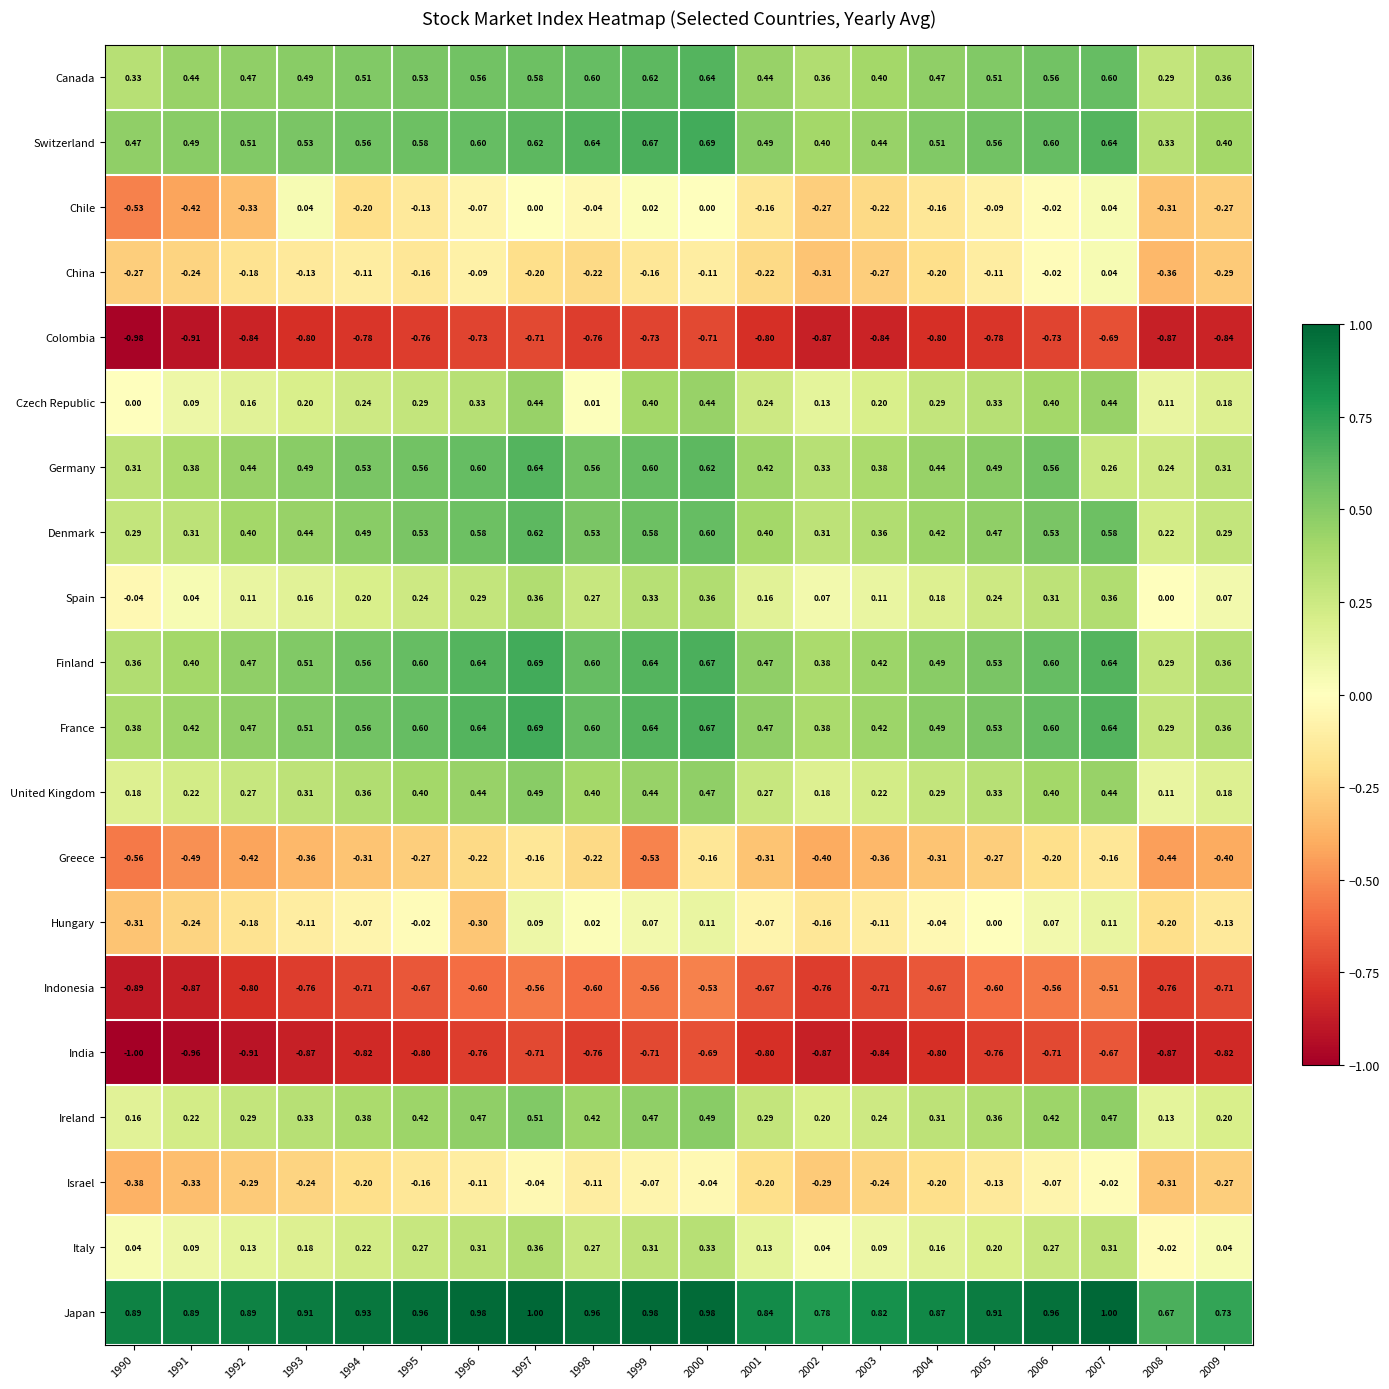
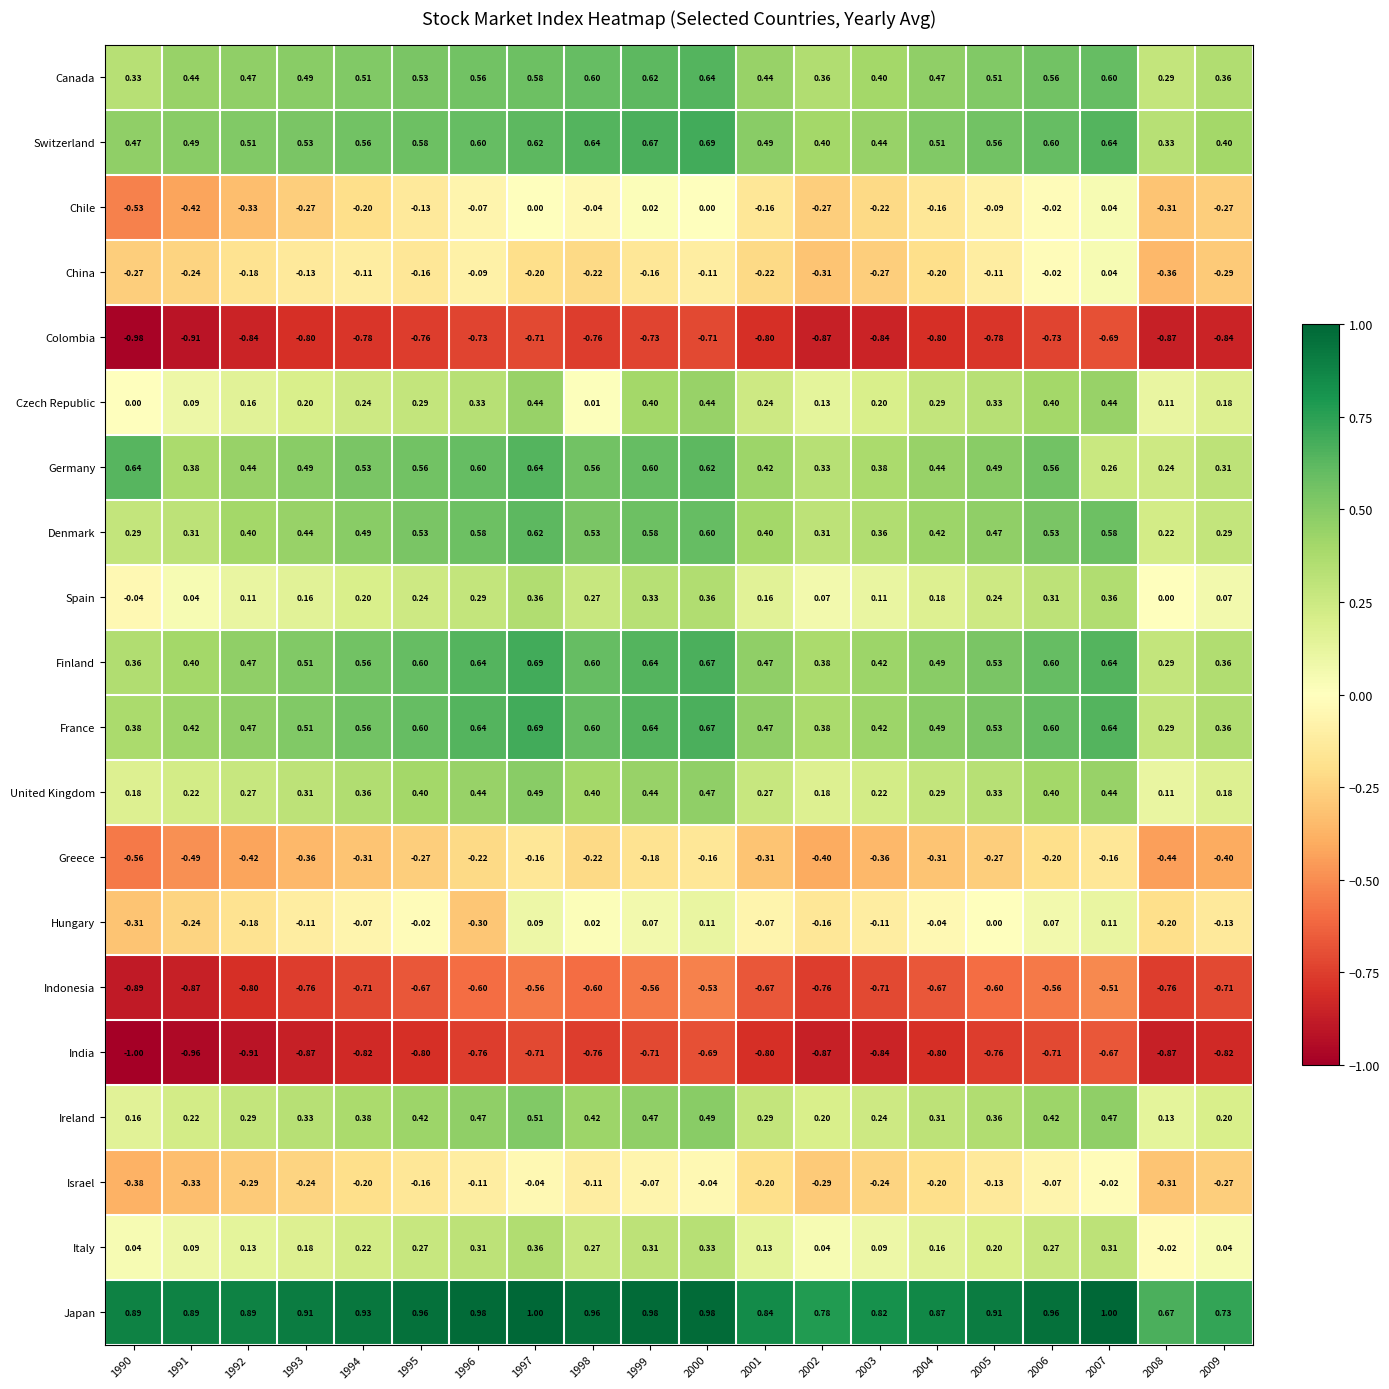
Chile, 1993: 0.04 -> -0.27
Germany, 1990: 0.31 -> 0.64
Greece, 1999: -0.53 -> -0.18
